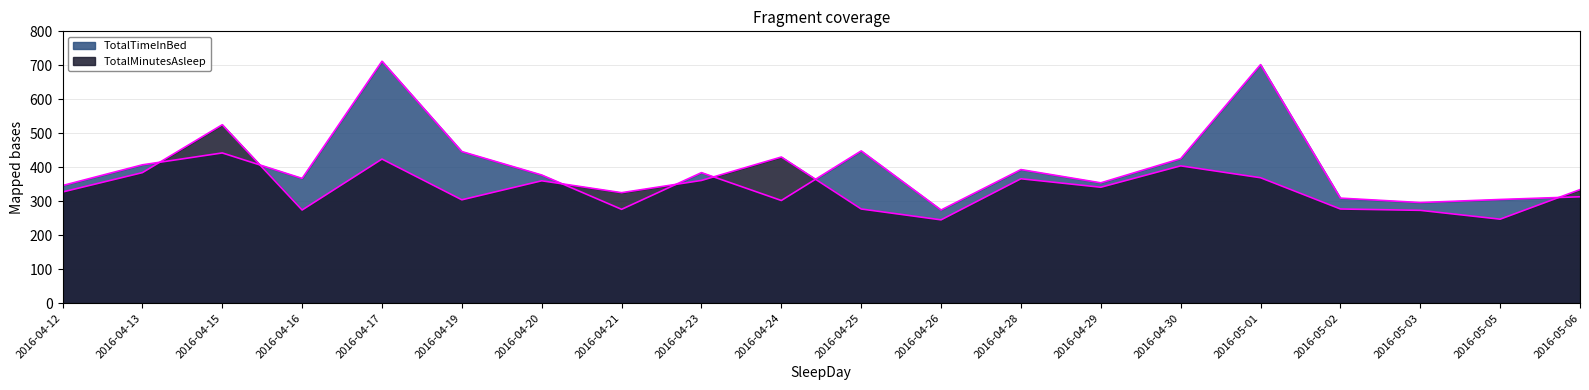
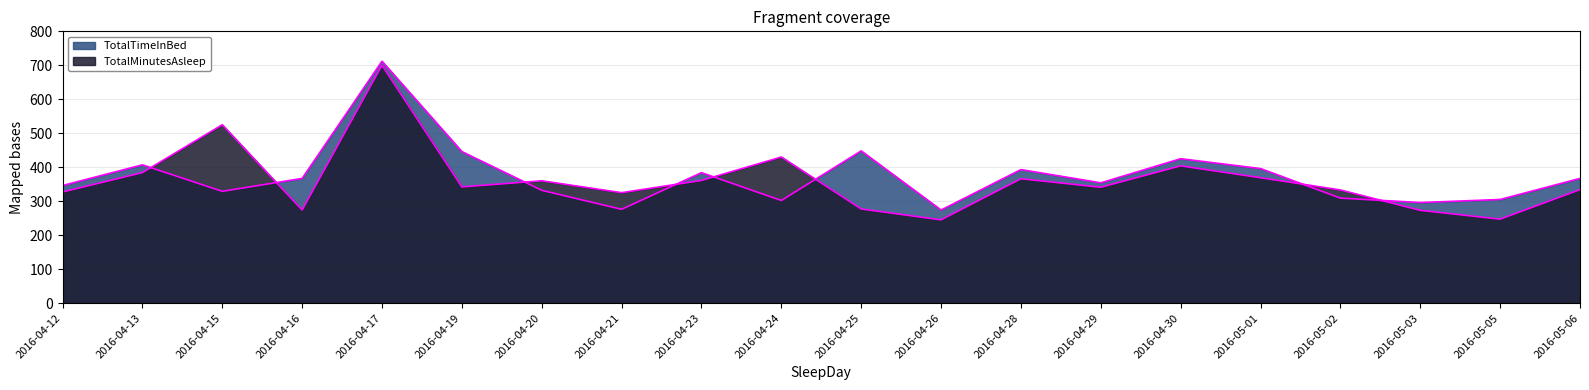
TotalTimeInBed, 2016-04-15: 440 -> 330
TotalMinutesAsleep, 2016-04-17: 420 -> 700
TotalMinutesAsleep, 2016-04-19: 300 -> 340
TotalTimeInBed, 2016-04-20: 380 -> 330
TotalTimeInBed, 2016-05-01: 700 -> 400
TotalMinutesAsleep, 2016-05-02: 280 -> 330
TotalTimeInBed, 2016-05-06: 310 -> 370
